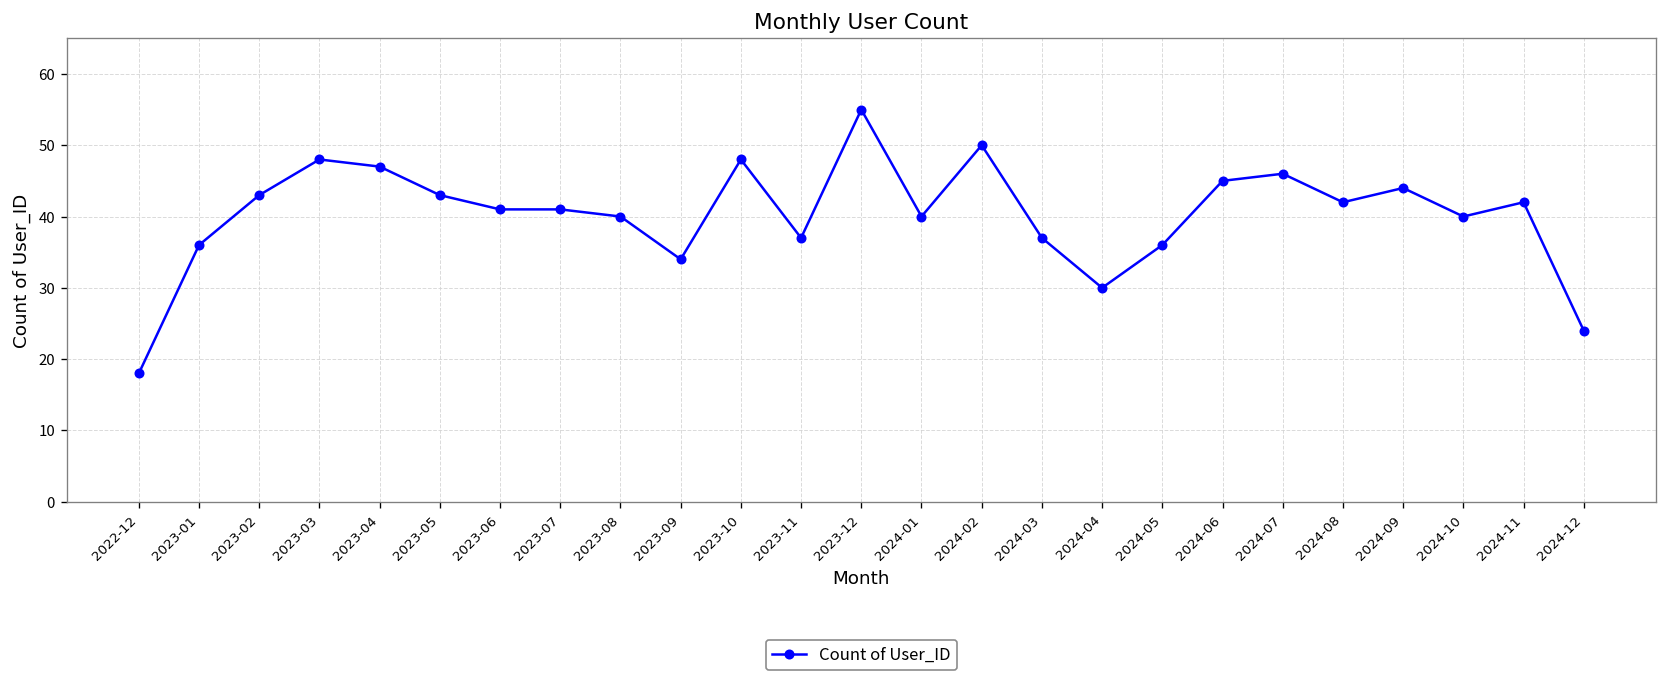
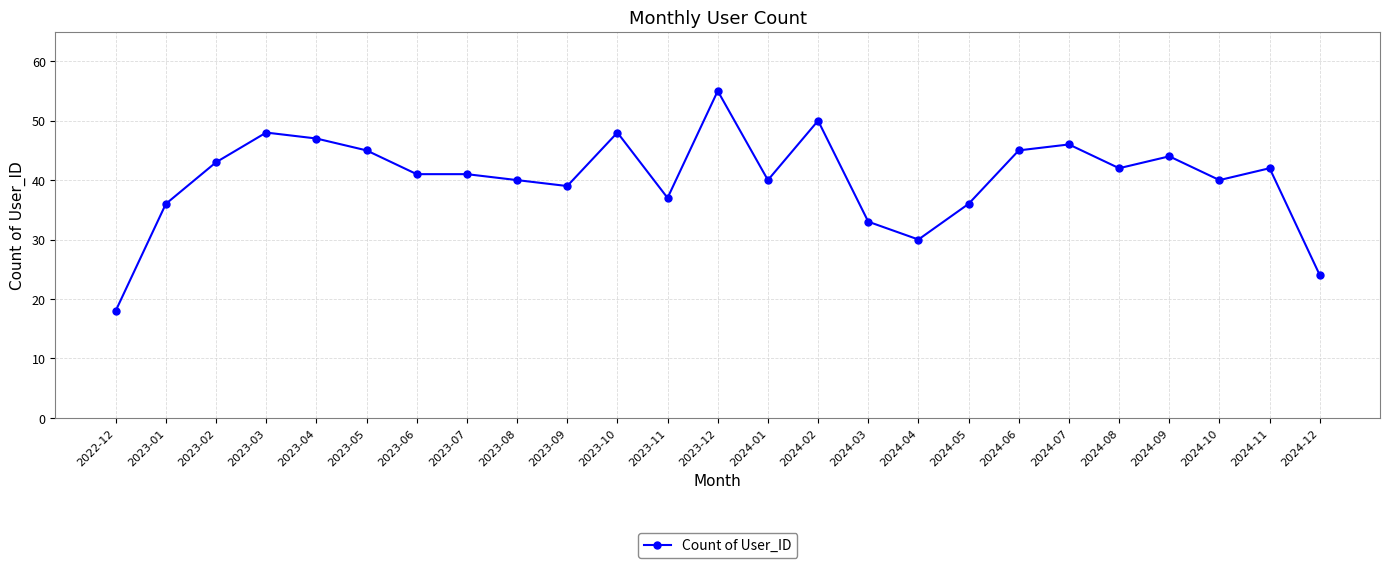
2023-05: 43 -> 45
2023-09: 34 -> 39
2024-03: 37 -> 33
